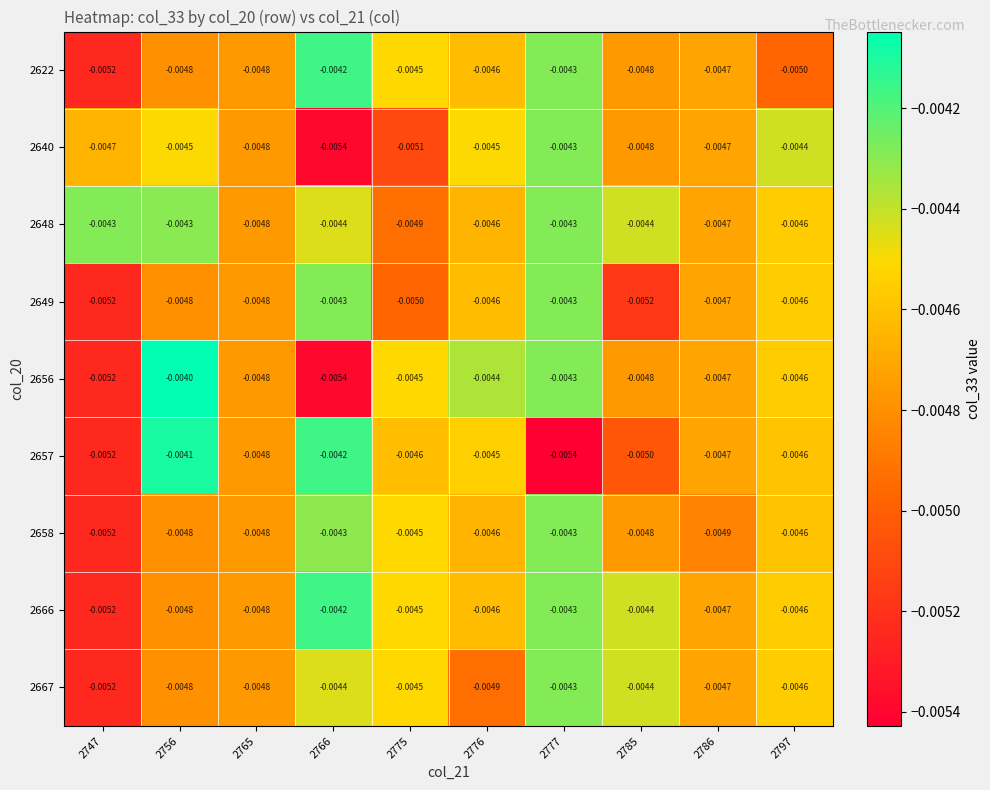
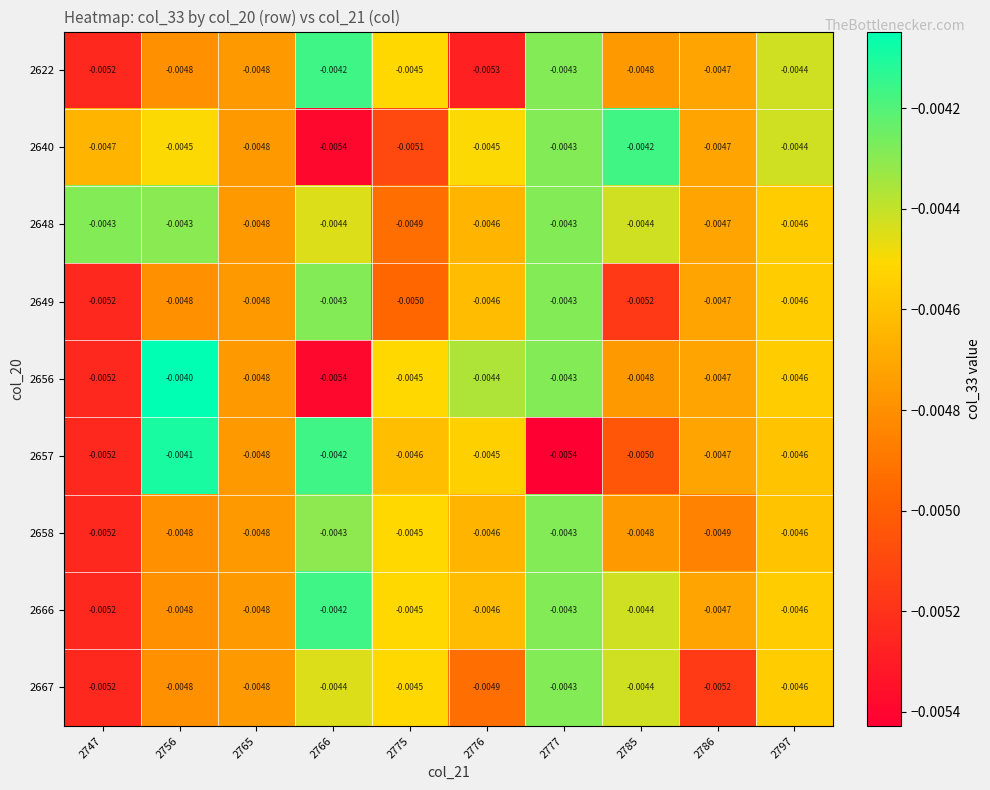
2622, 2776: -0.0046 -> -0.0053
2622, 2797: -0.0050 -> -0.0044
2640, 2785: -0.0048 -> -0.0042
2667, 2786: -0.0047 -> -0.0052
